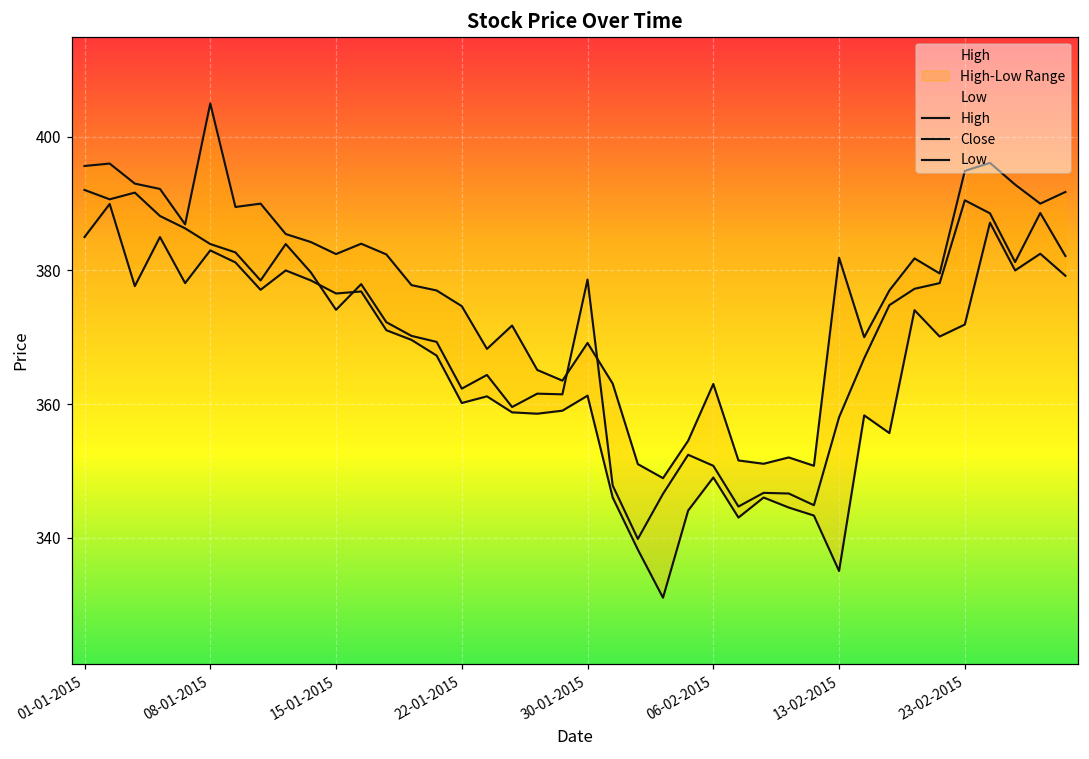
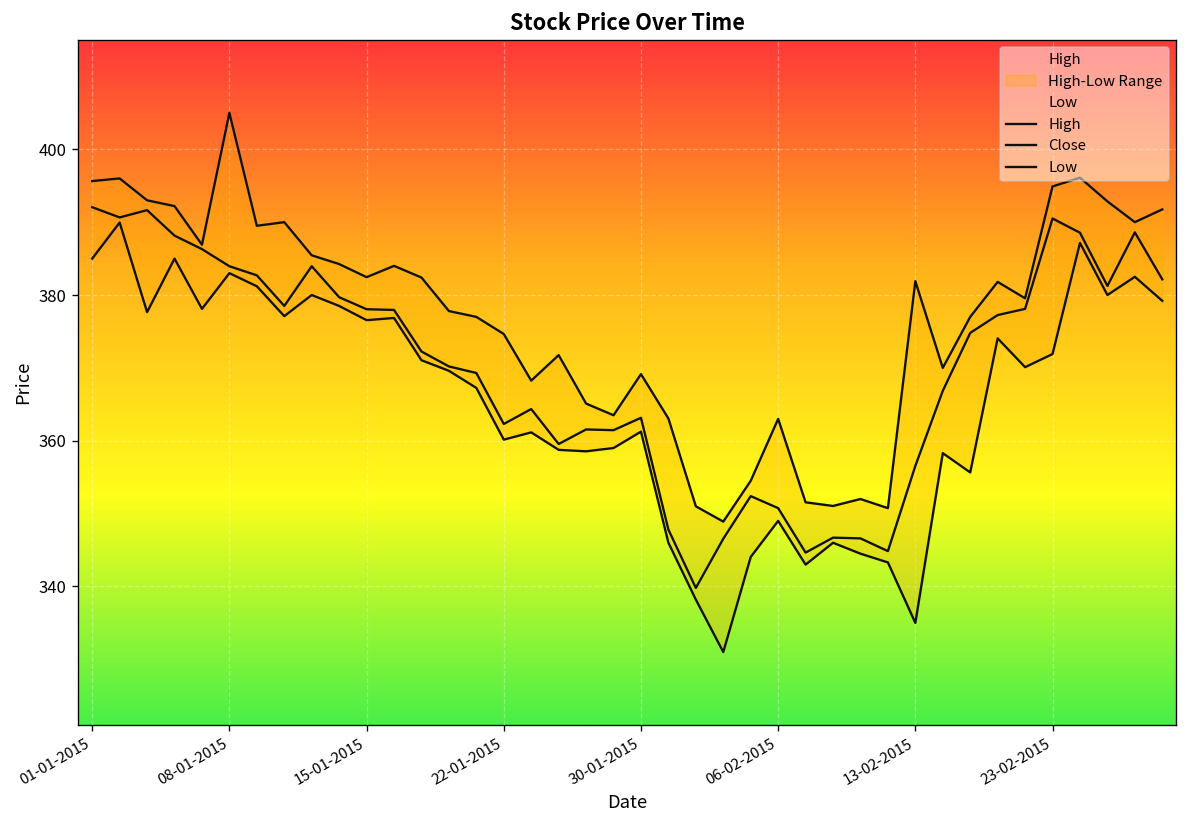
Close, 15-01-2015: 374 -> 378
Close, 30-01-2015: 379 -> 363
Close, 13-02-2015: 358 -> 357
